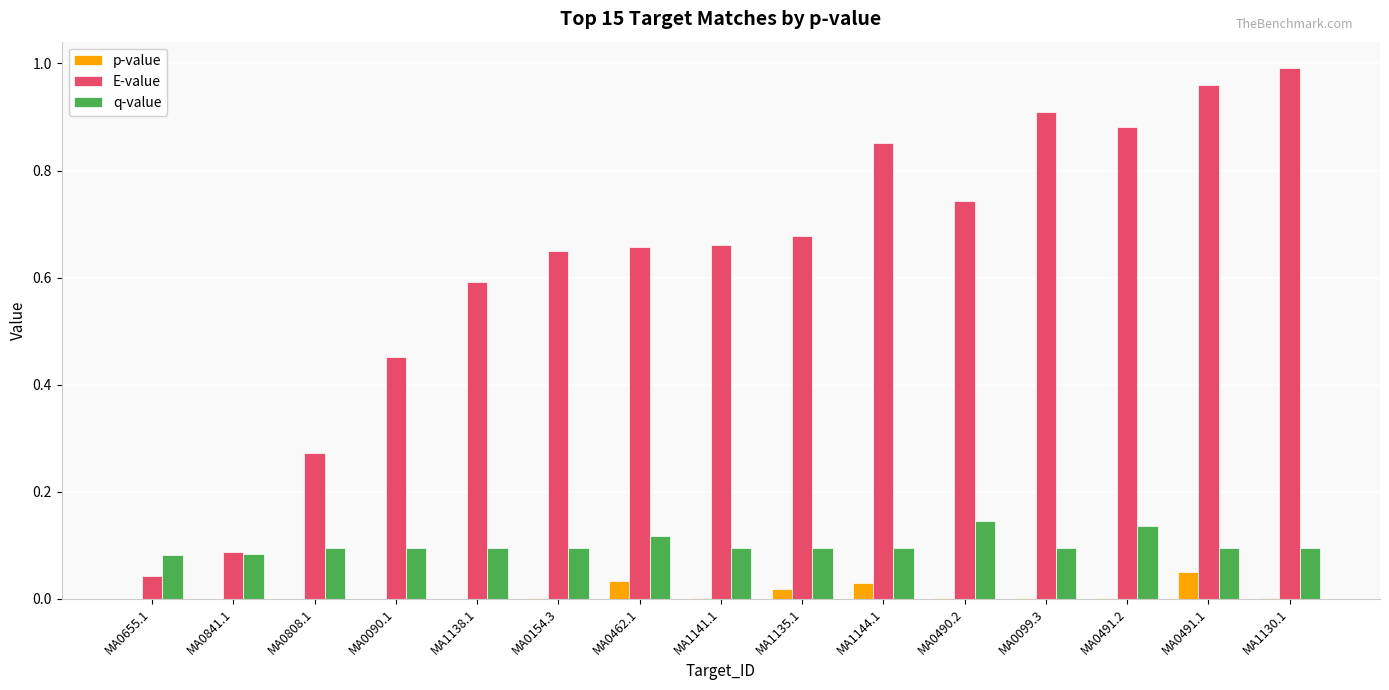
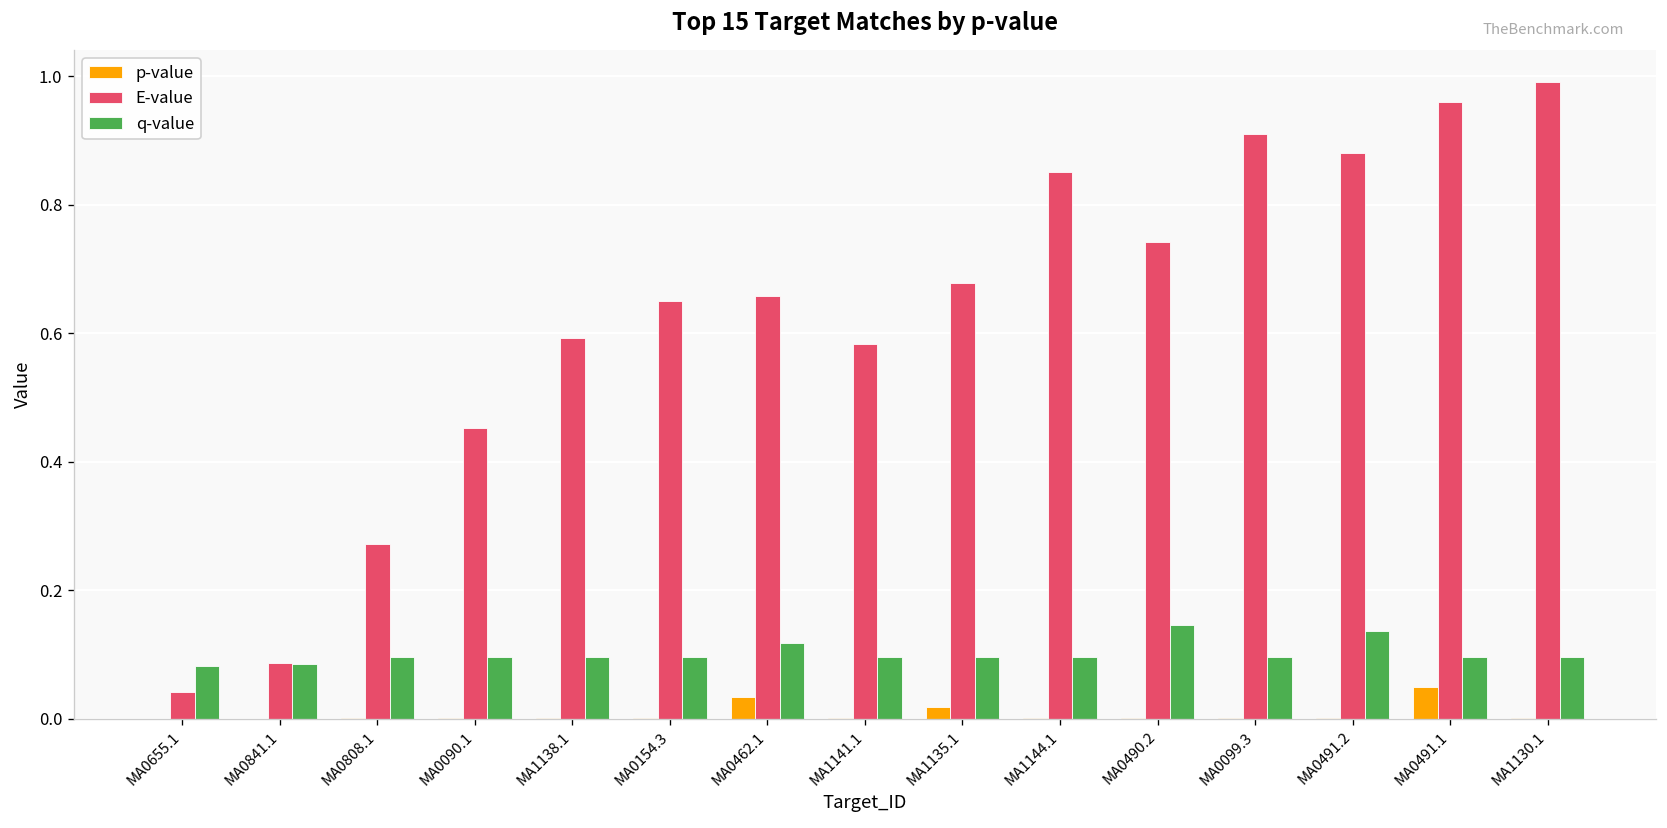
E-value, MA1141.1: 0.66 -> 0.58
p-value, MA1144.1: 0.03 -> 0.00
